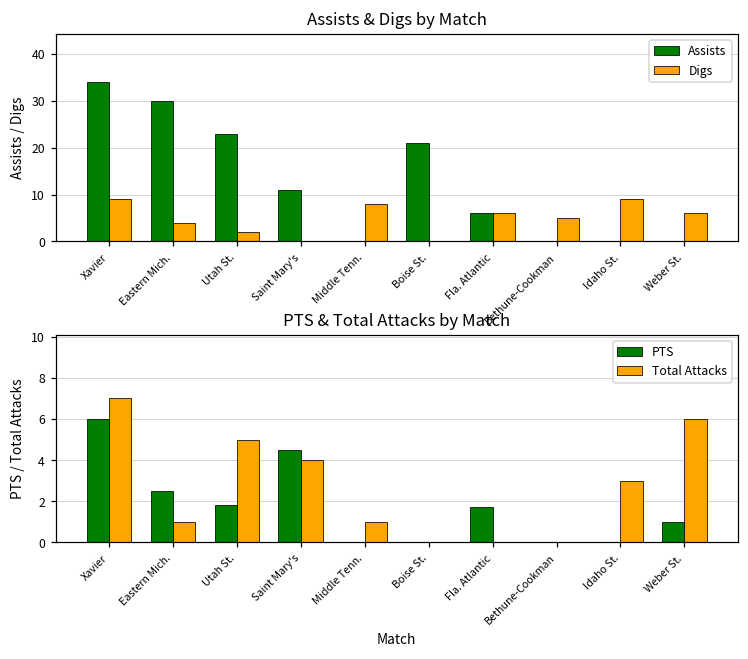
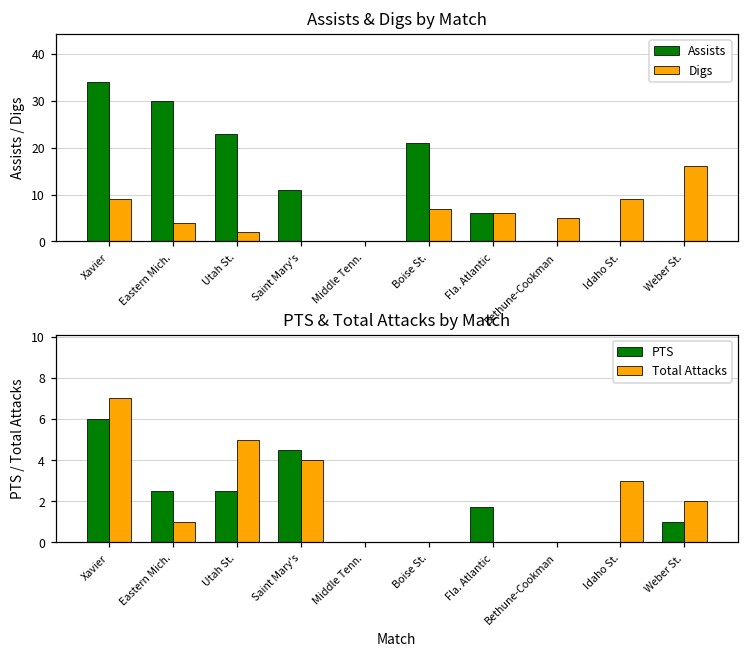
Assists & Digs by Match, Digs, Middle Tenn.: 8 -> 0
Assists & Digs by Match, Digs, Boise St.: 0 -> 7
Assists & Digs by Match, Digs, Weber St.: 6 -> 16
PTS & Total Attacks by Match, PTS, Utah St.: 1.8 -> 2.5
PTS & Total Attacks by Match, Total Attacks, Middle Tenn.: 1 -> 0
PTS & Total Attacks by Match, Total Attacks, Weber St.: 6 -> 2
